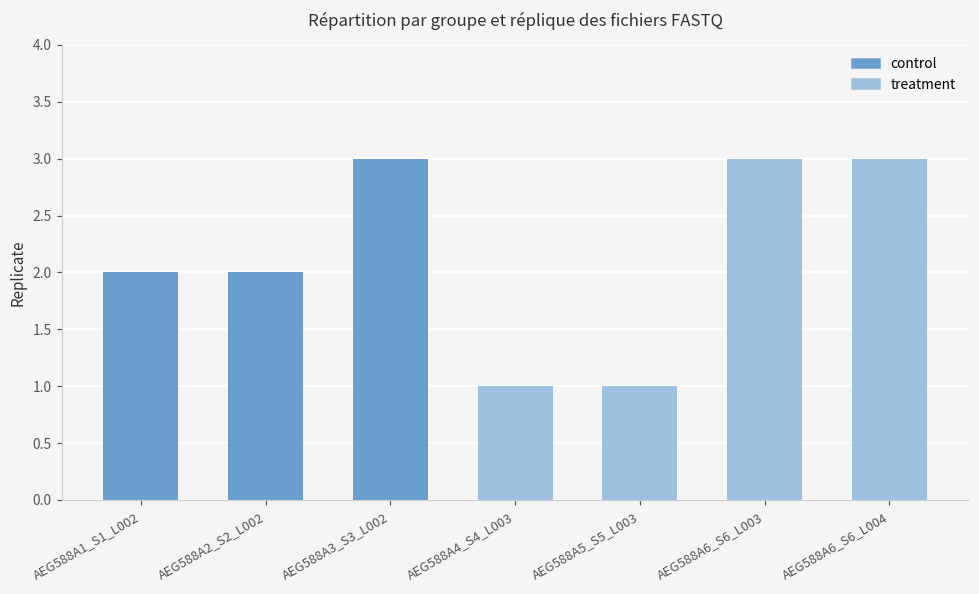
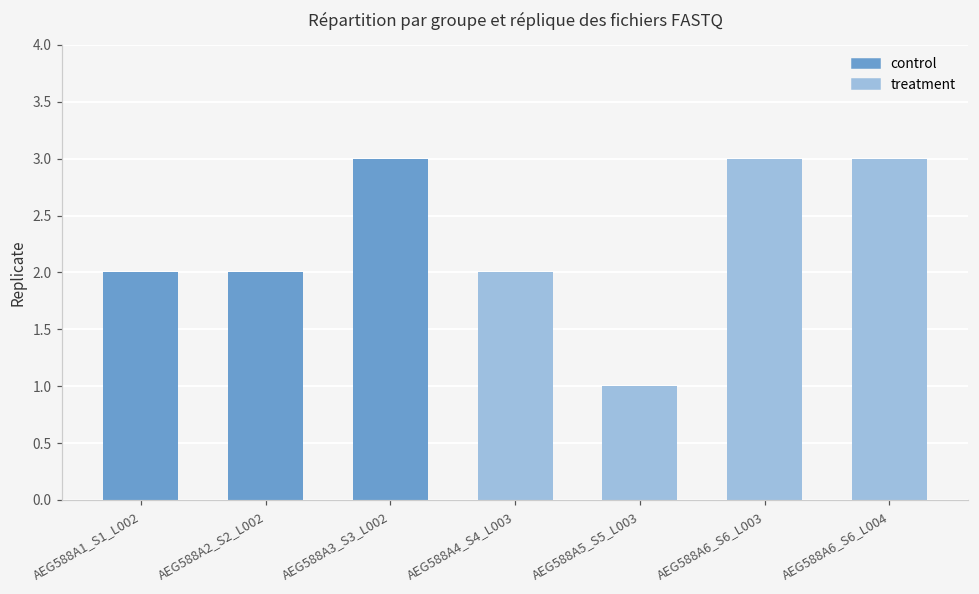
AEG588A4_S4_L003: 1 -> 2
